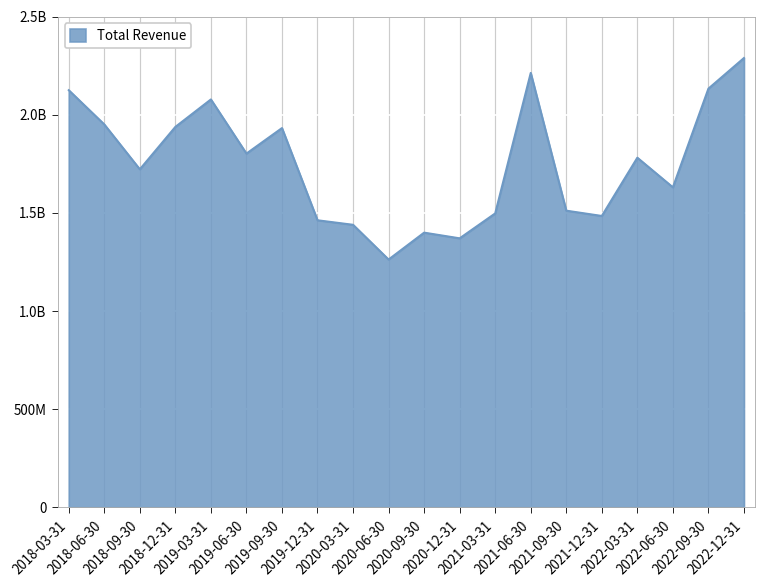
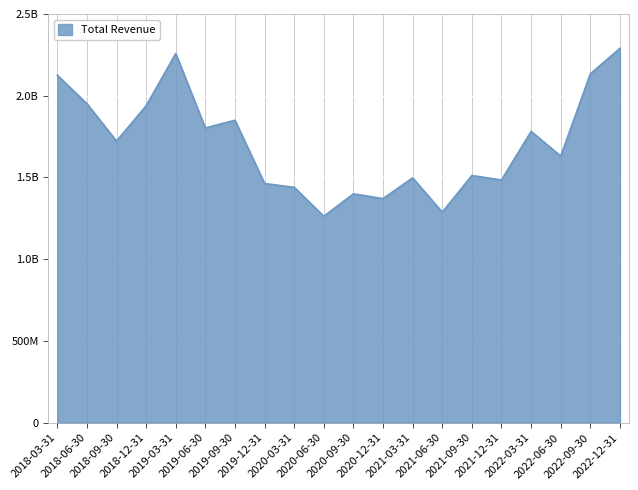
2019-03-31: 2080000000 -> 2260000000
2019-09-30: 1930000000 -> 1850000000
2021-06-30: 2210000000 -> 1290000000
